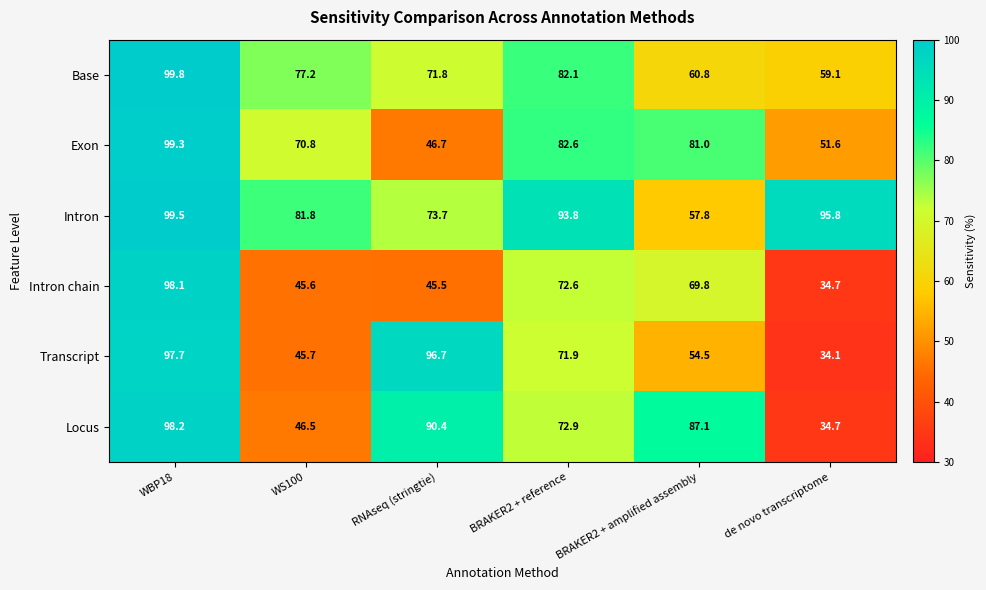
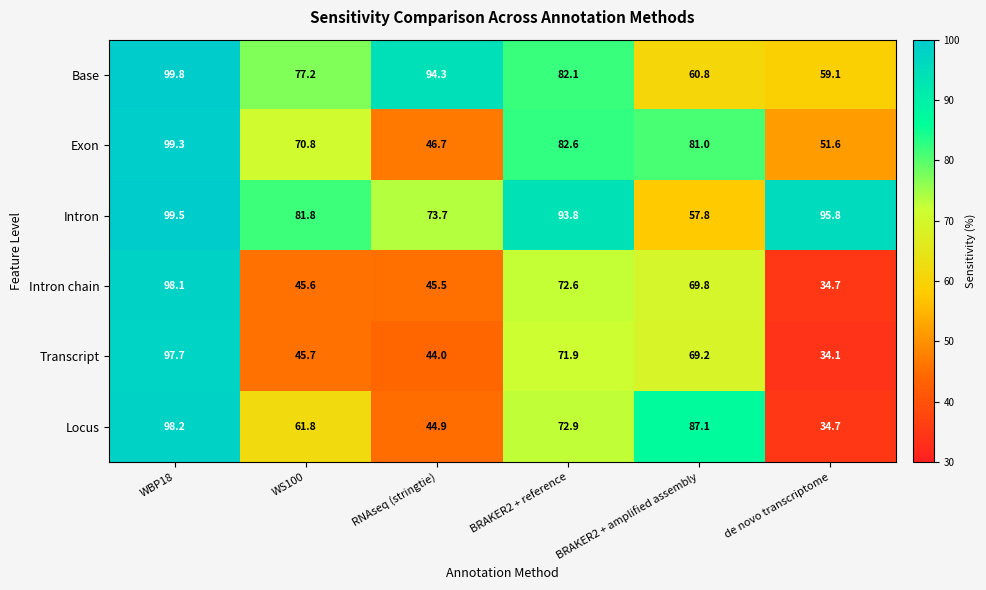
Base, RNAseq (stringtie): 71.8 -> 94.3
Transcript, RNAseq (stringtie): 96.7 -> 44.0
Transcript, BRAKER2 + amplified assembly: 54.5 -> 69.2
Locus, WS100: 46.5 -> 61.8
Locus, RNAseq (stringtie): 90.4 -> 44.9
